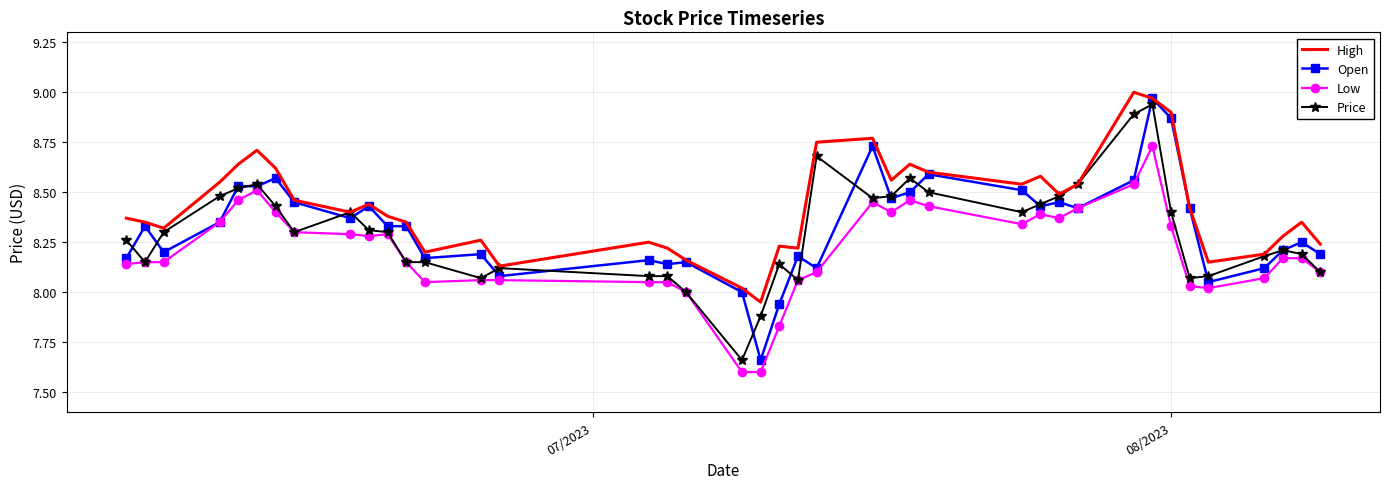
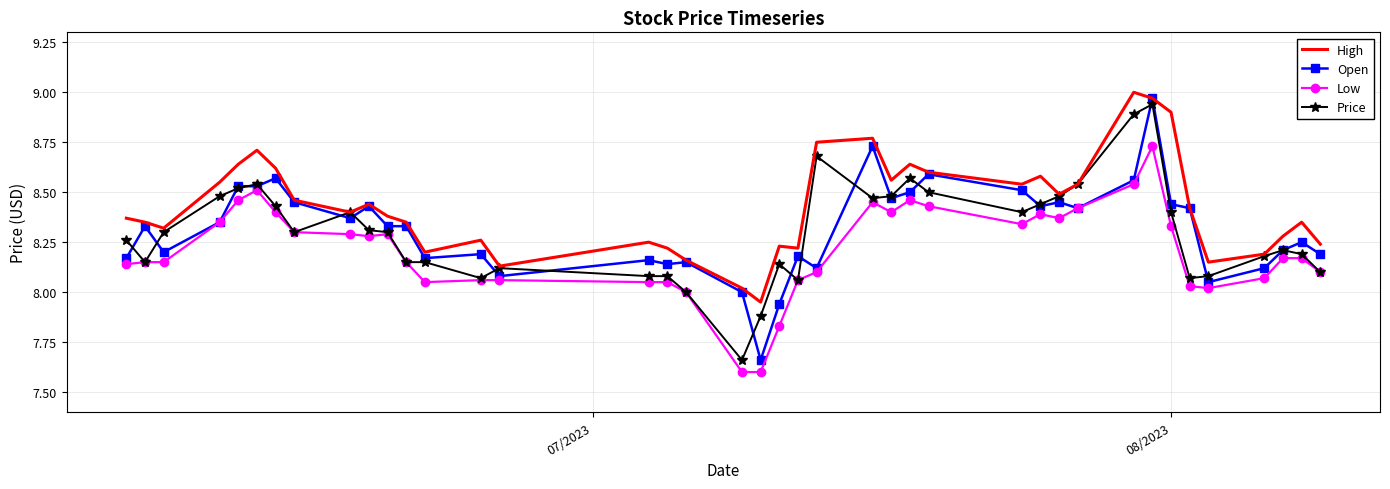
Open, 08/2023: 8.87 -> 8.44
